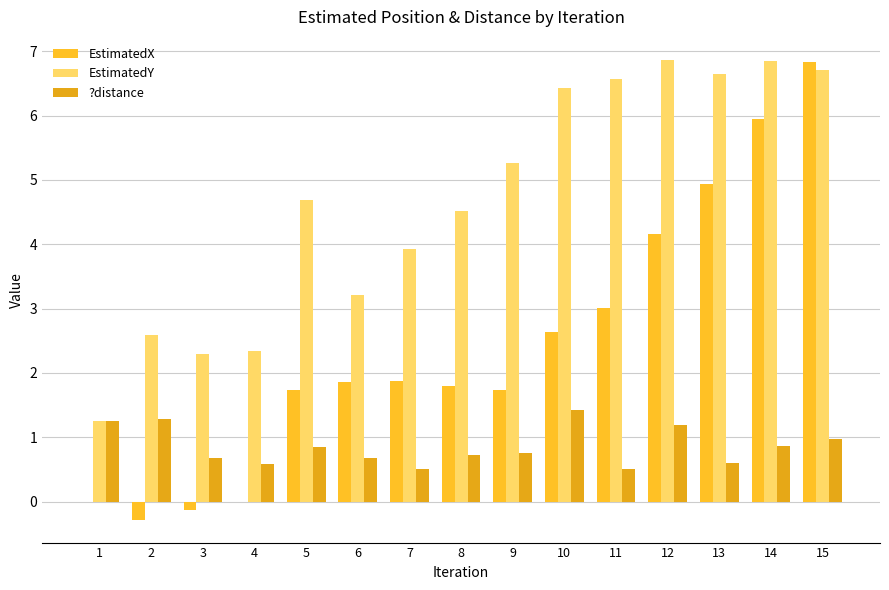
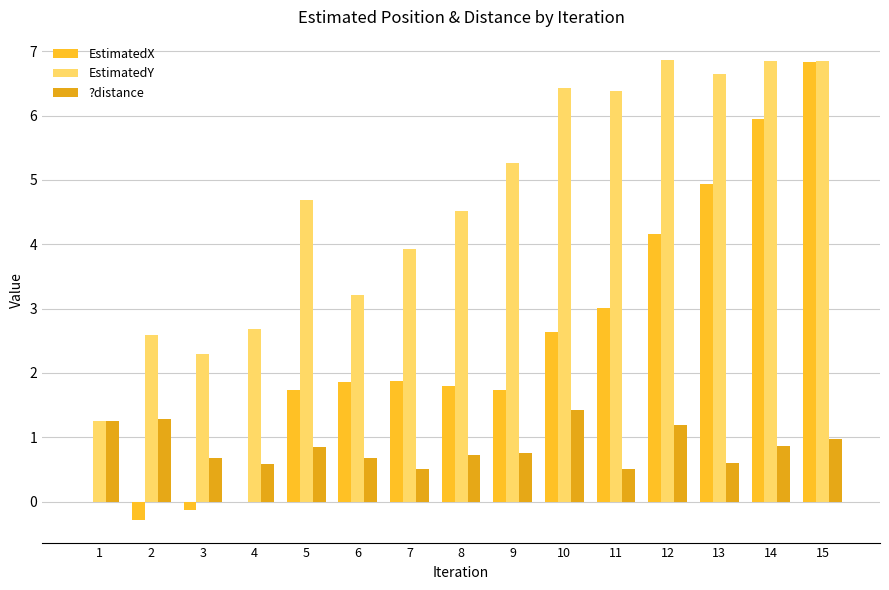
EstimatedY, 4: 2.3 -> 2.7
EstimatedY, 11: 6.6 -> 6.4
EstimatedY, 15: 6.7 -> 6.8
